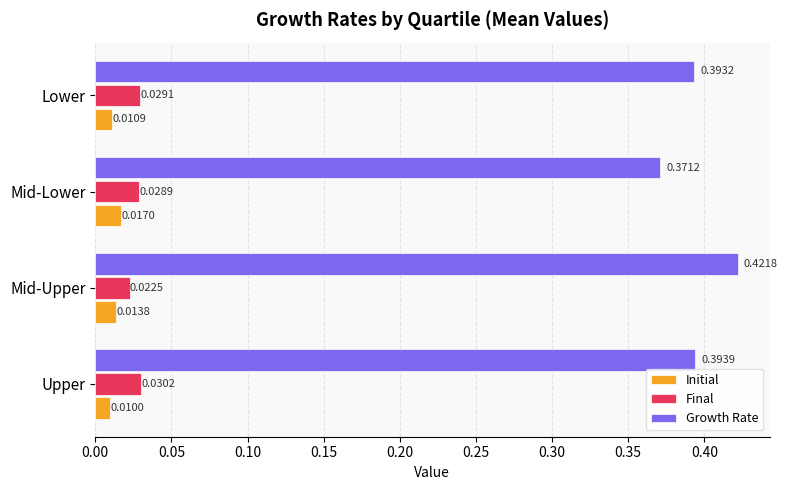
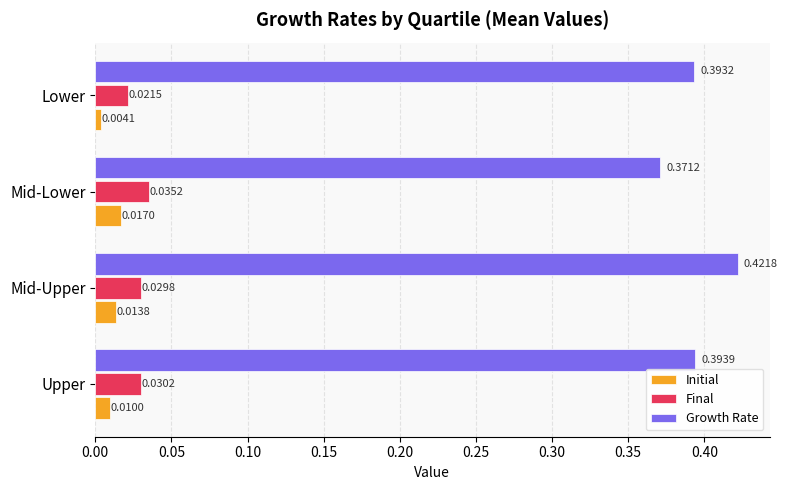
Final, Lower: 0.0291 -> 0.0215
Initial, Lower: 0.0109 -> 0.0041
Final, Mid-Lower: 0.0289 -> 0.0352
Final, Mid-Upper: 0.0225 -> 0.0298
